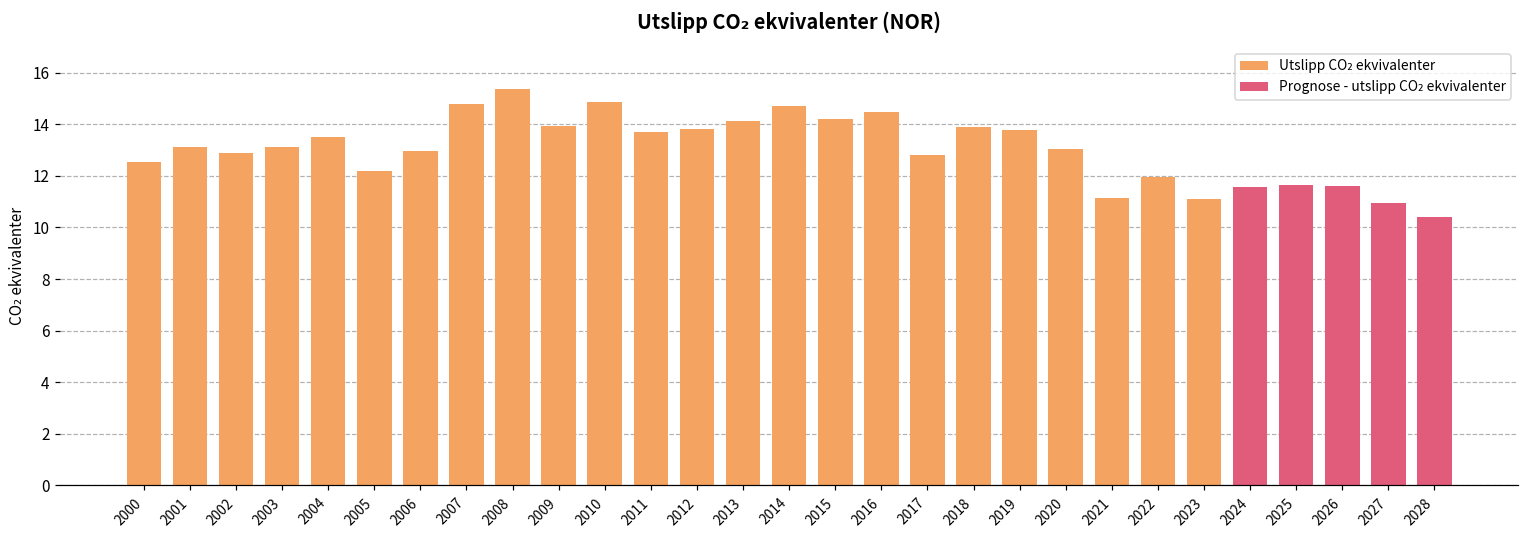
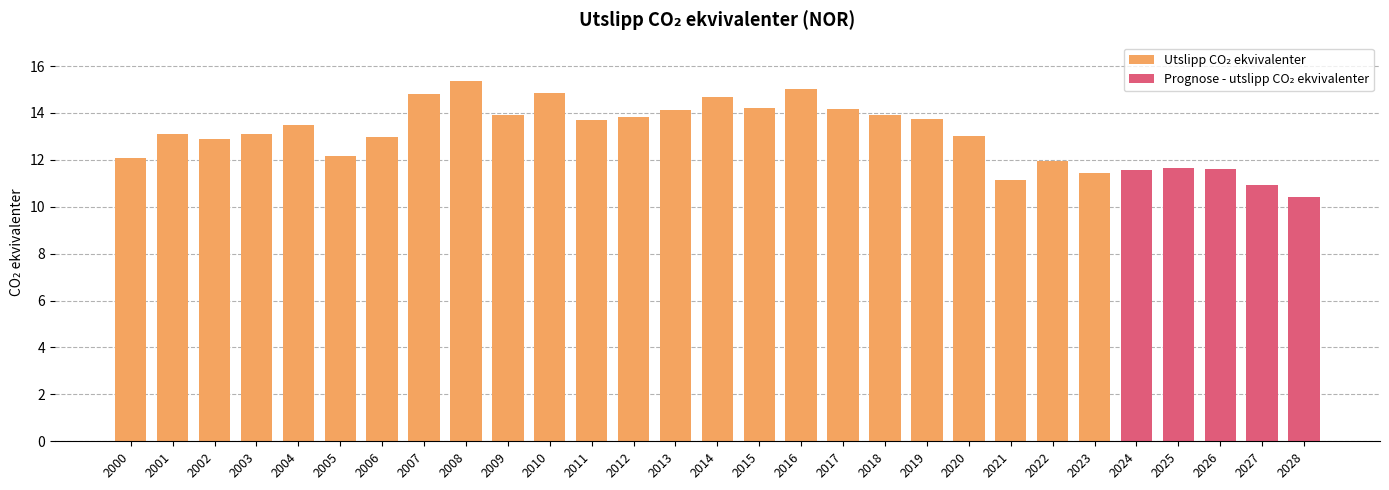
Utslipp CO₂ ekvivalenter, 2000: 12.5 -> 12.1
Utslipp CO₂ ekvivalenter, 2016: 14.5 -> 15.0
Utslipp CO₂ ekvivalenter, 2017: 12.8 -> 14.2
Utslipp CO₂ ekvivalenter, 2023: 11.1 -> 11.5
